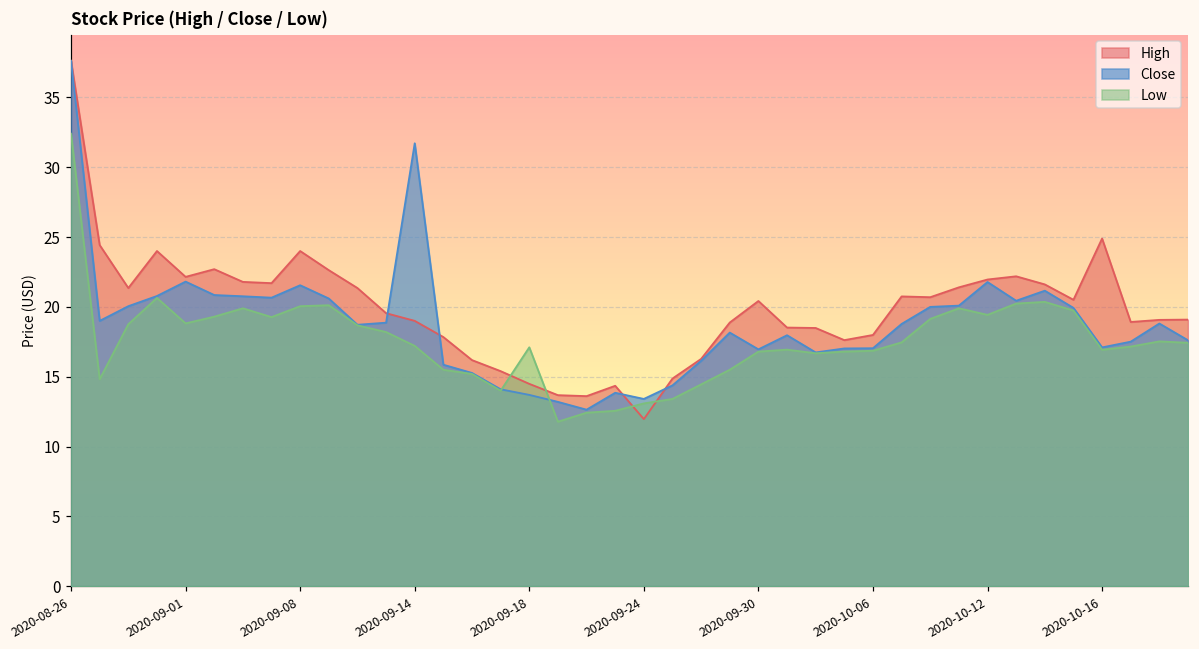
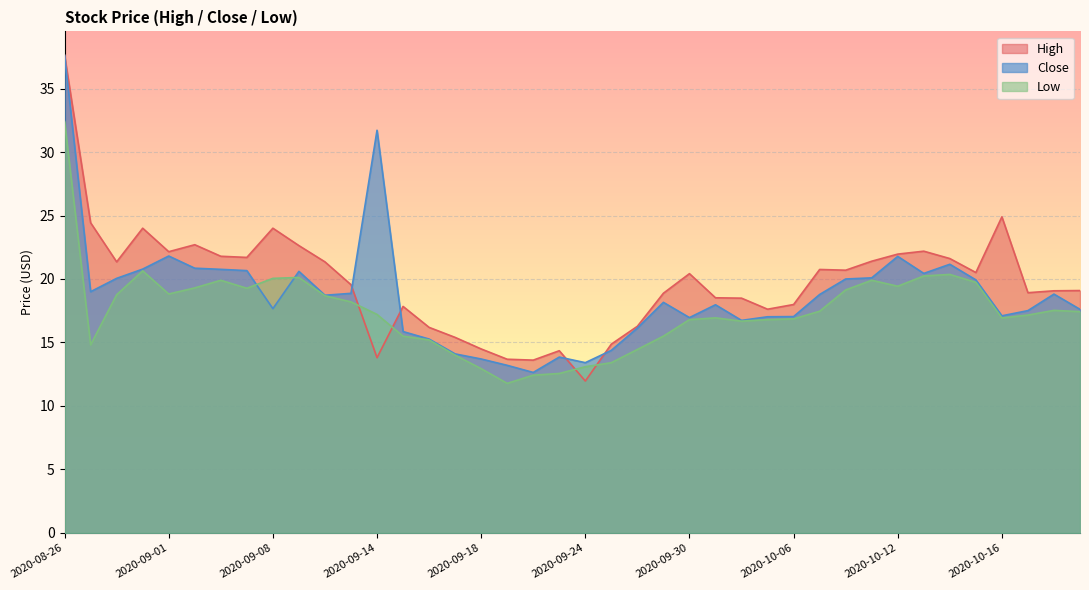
Close, 2020-09-08: 21.5 -> 17.7
High, 2020-09-14: 19.0 -> 13.8
Low, 2020-09-18: 17.1 -> 12.9
